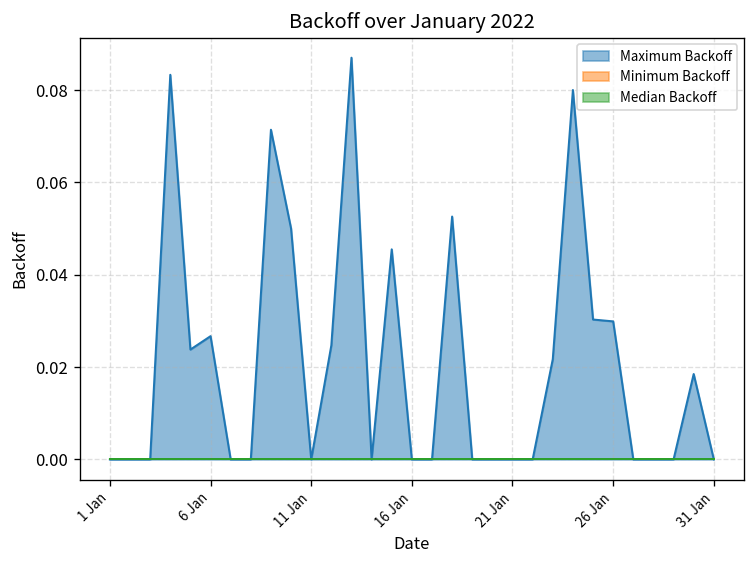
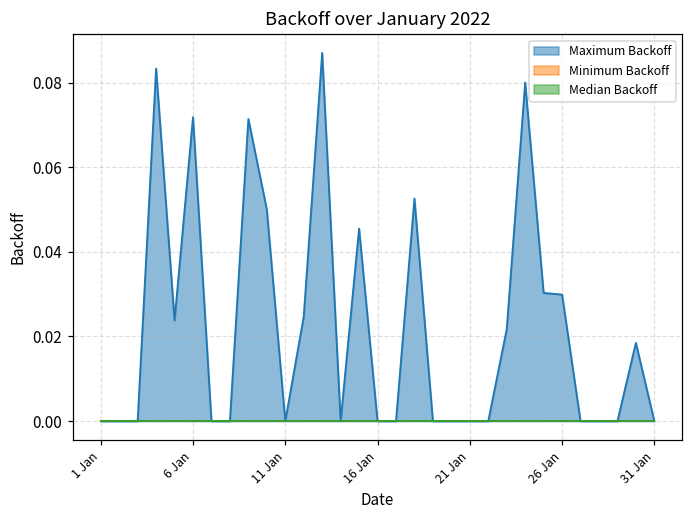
Maximum Backoff, 6 Jan: 0.027 -> 0.072
